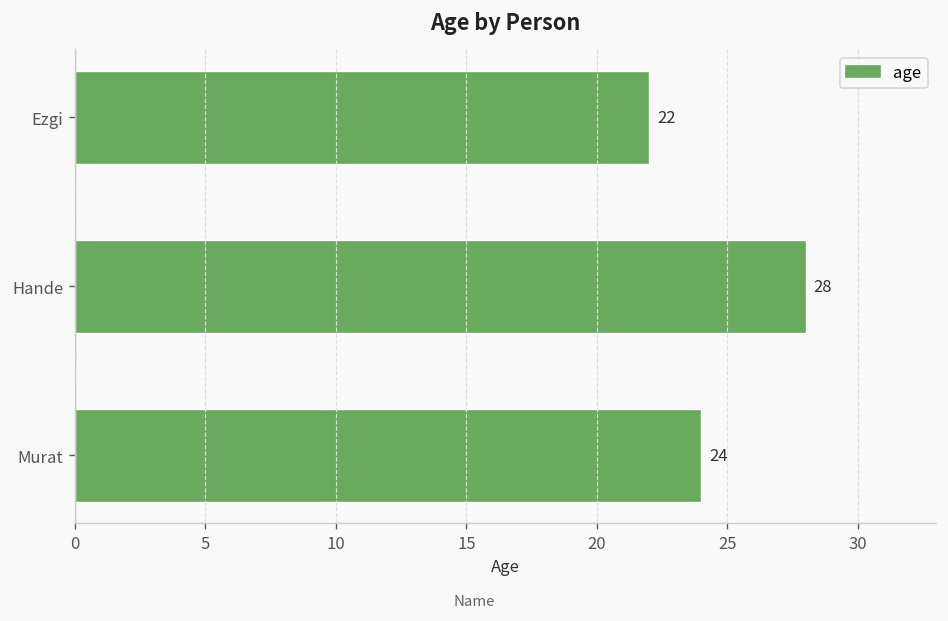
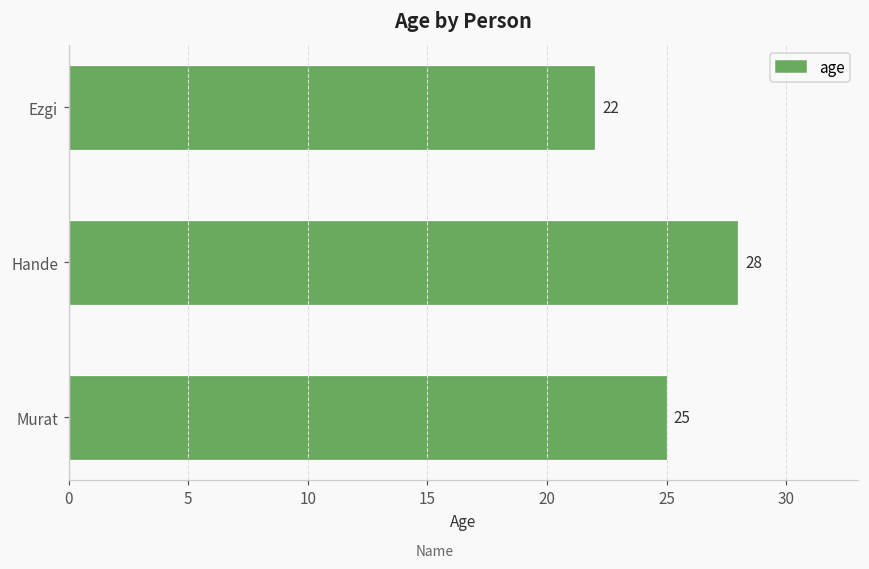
Murat: 24 -> 25
